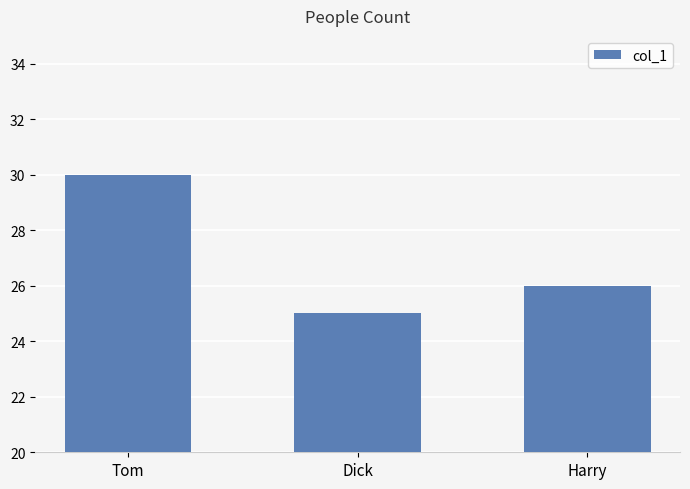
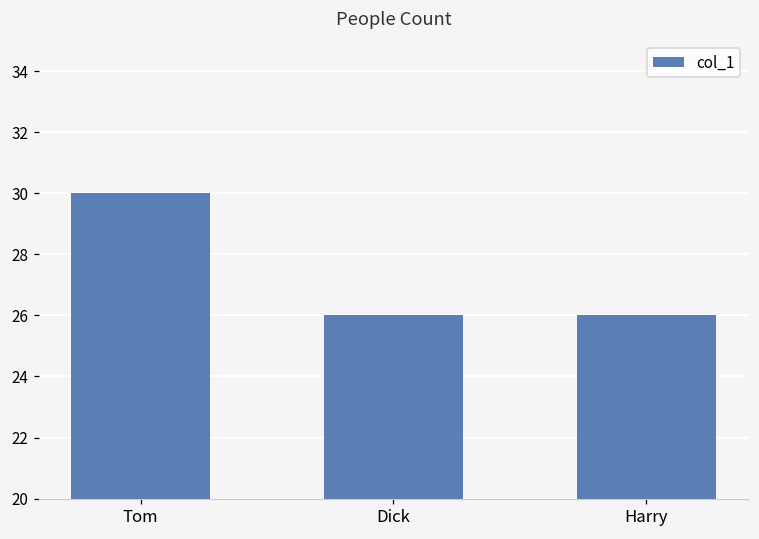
Dick: 25 -> 26
